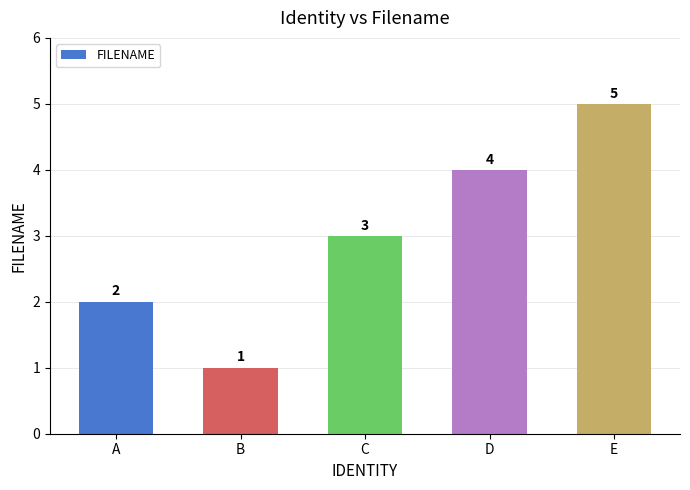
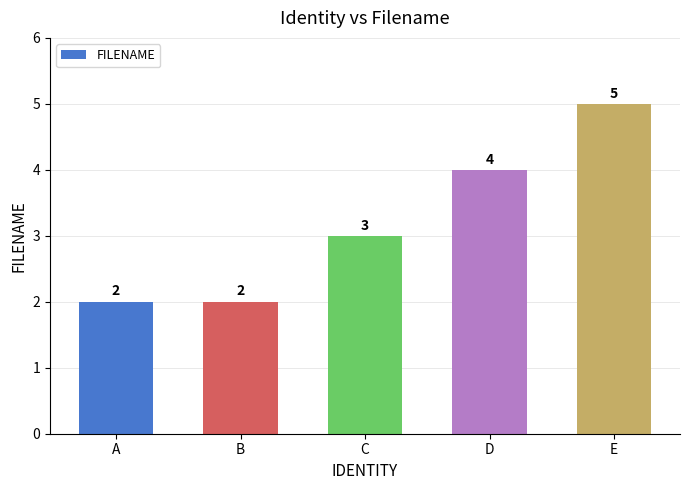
B: 1 -> 2
